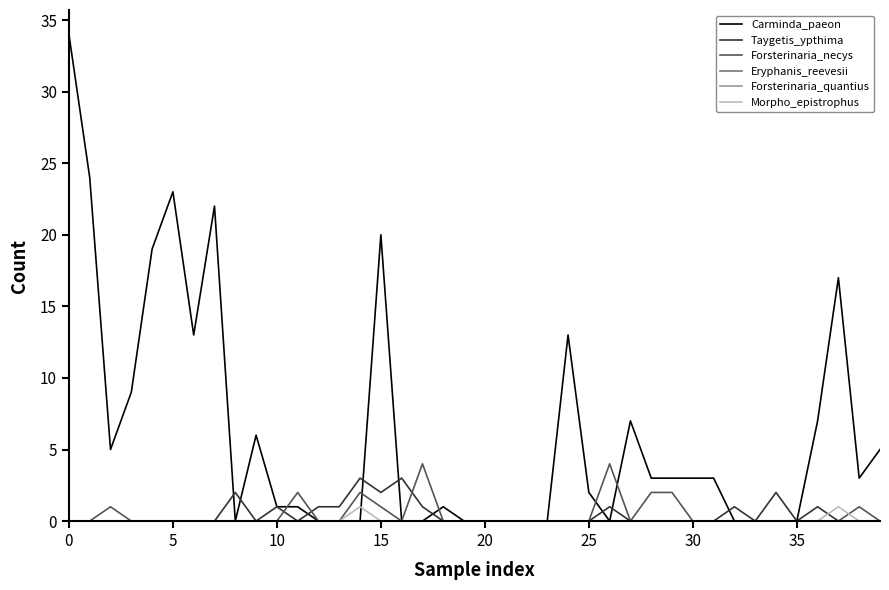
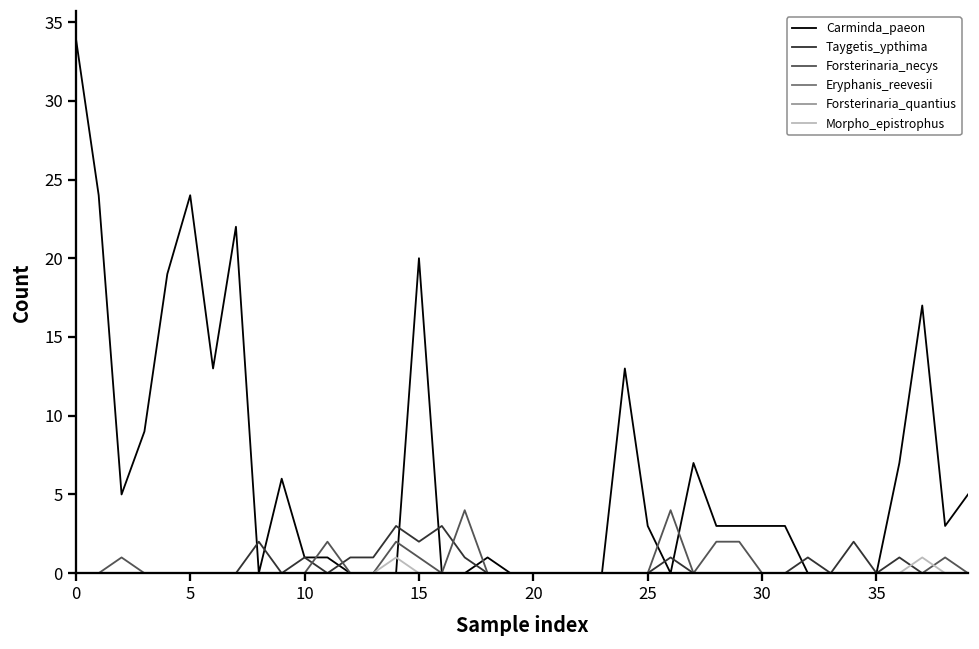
Carminda_paeon, 5: 23 -> 24
Carminda_paeon, 25: 2 -> 3
